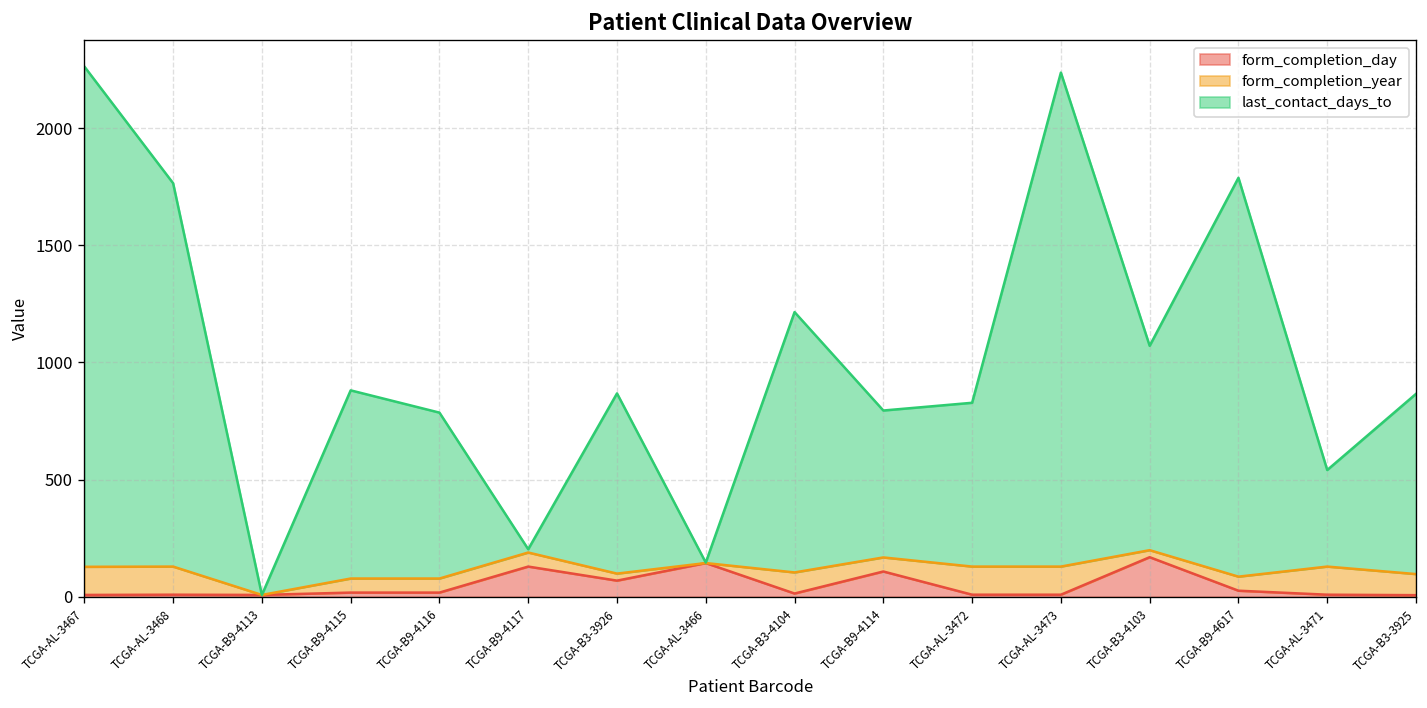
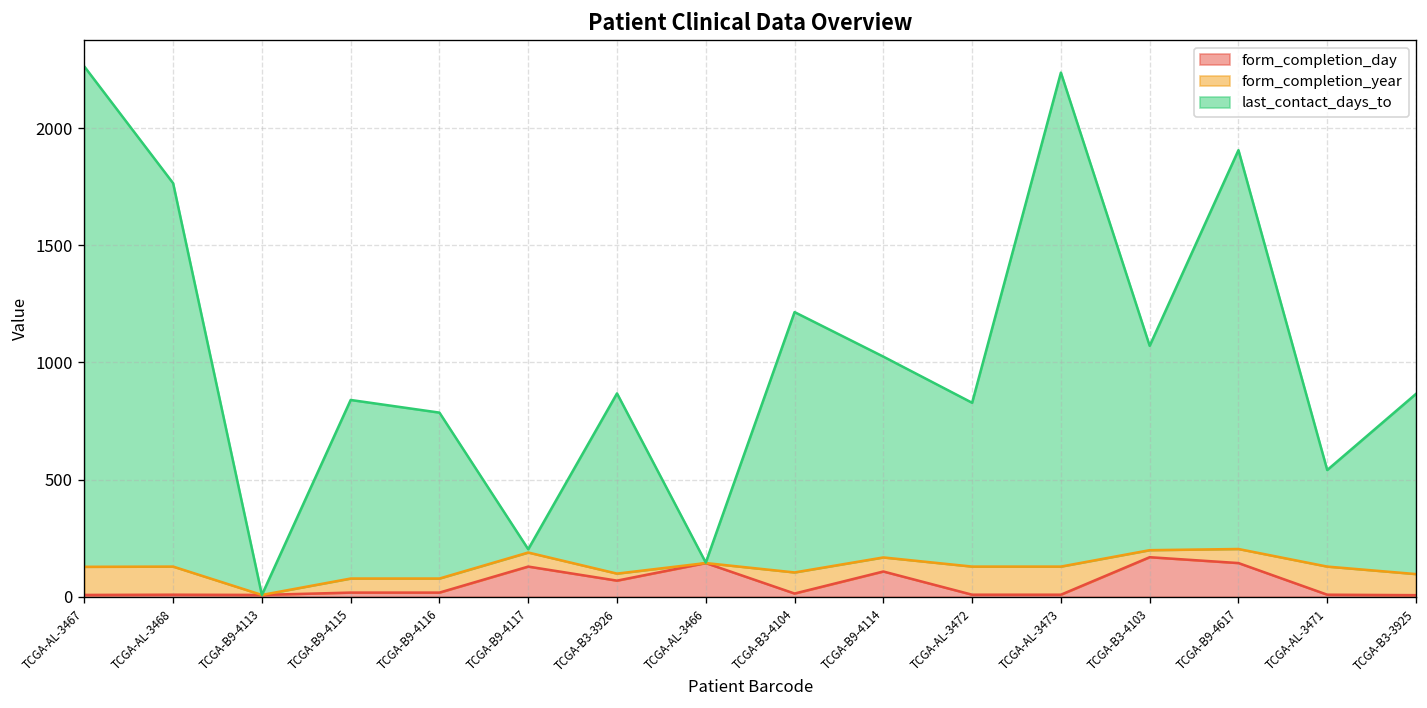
last_contact_days_to, TCGA-B9-4115: 800 -> 760
last_contact_days_to, TCGA-B9-4114: 630 -> 860
form_completion_day, TCGA-B9-4617: 30 -> 140
